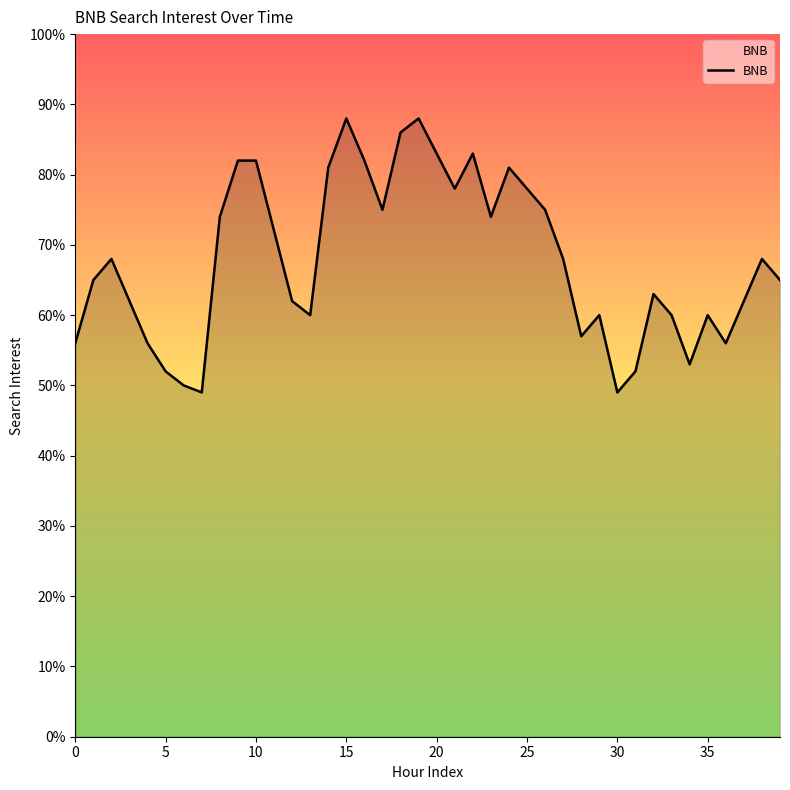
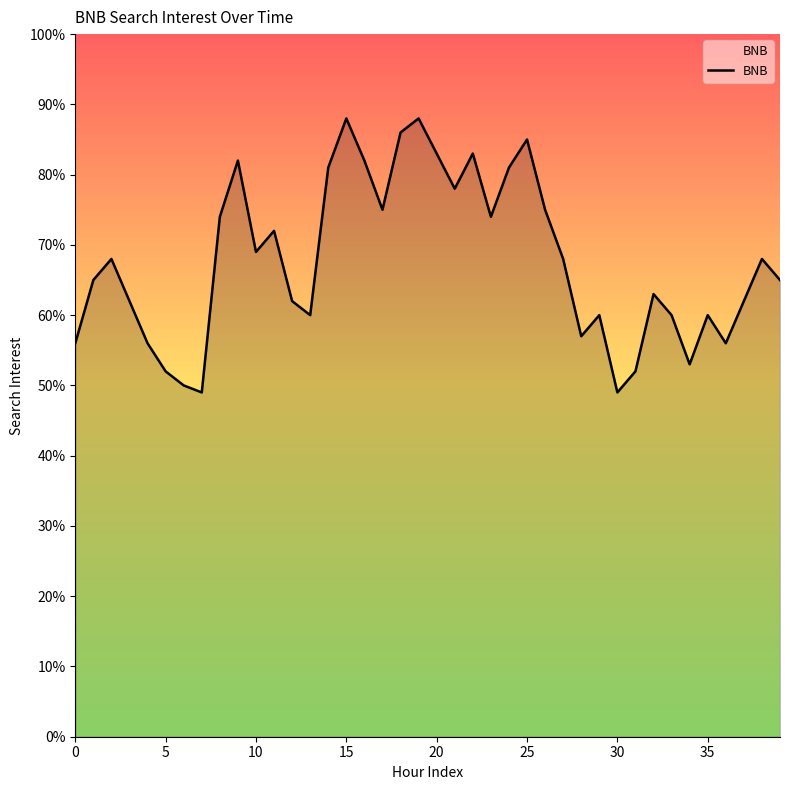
10: 82% -> 69%
25: 78% -> 85%
